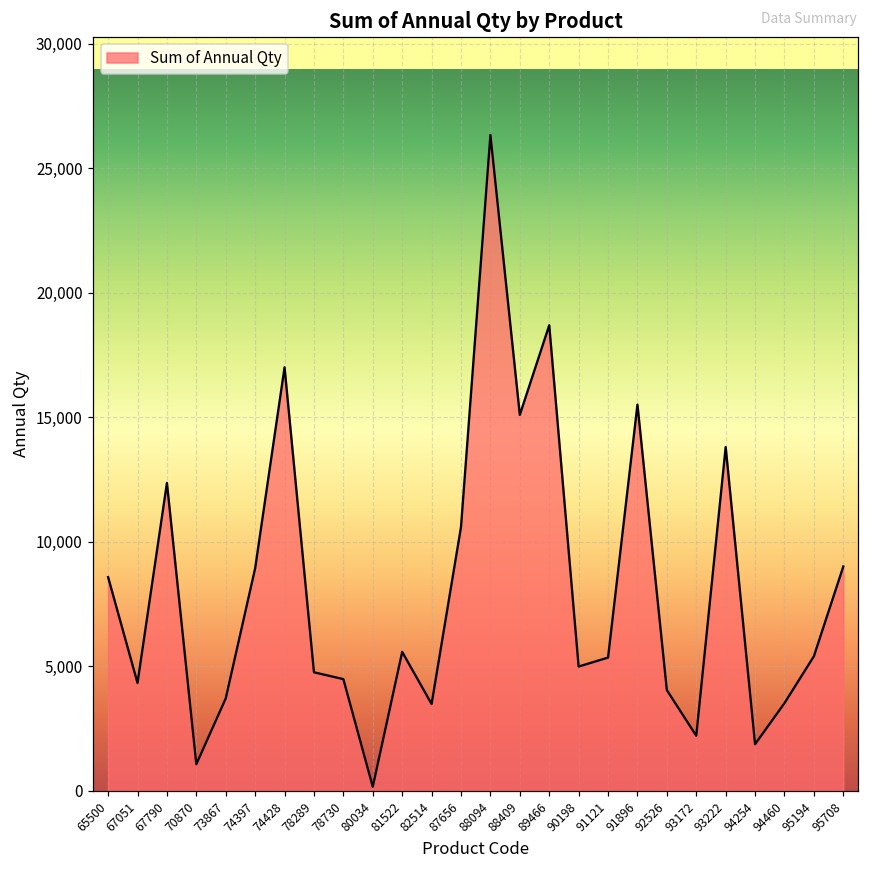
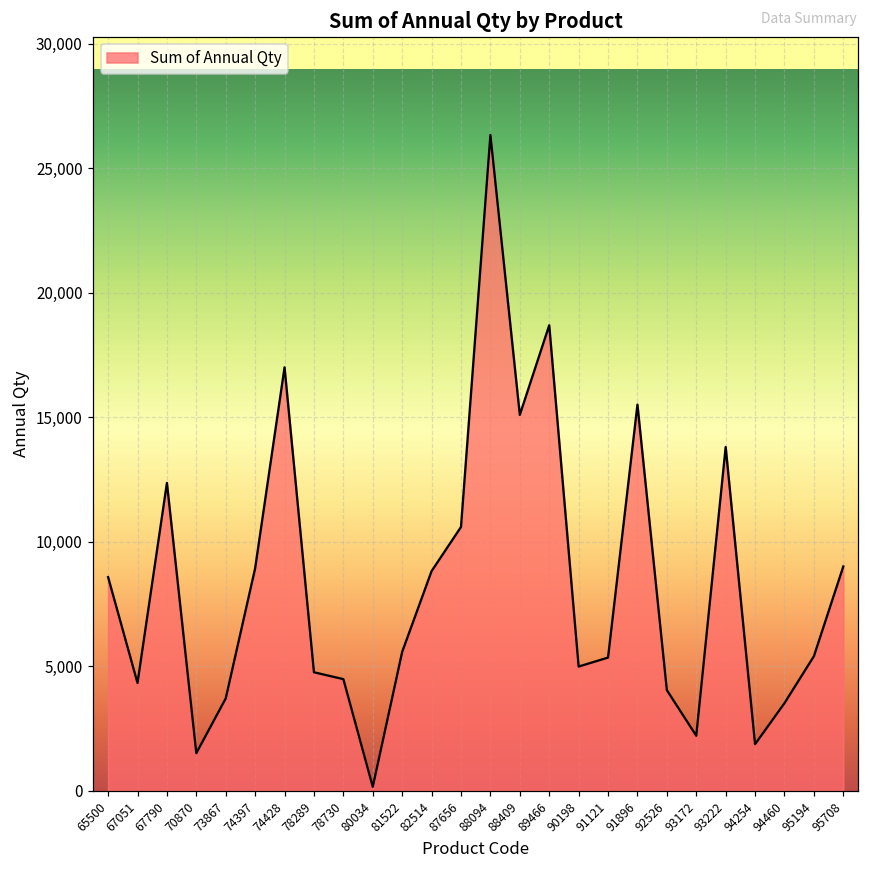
70870: 1,100 -> 1,500
82514: 3,500 -> 8,800
